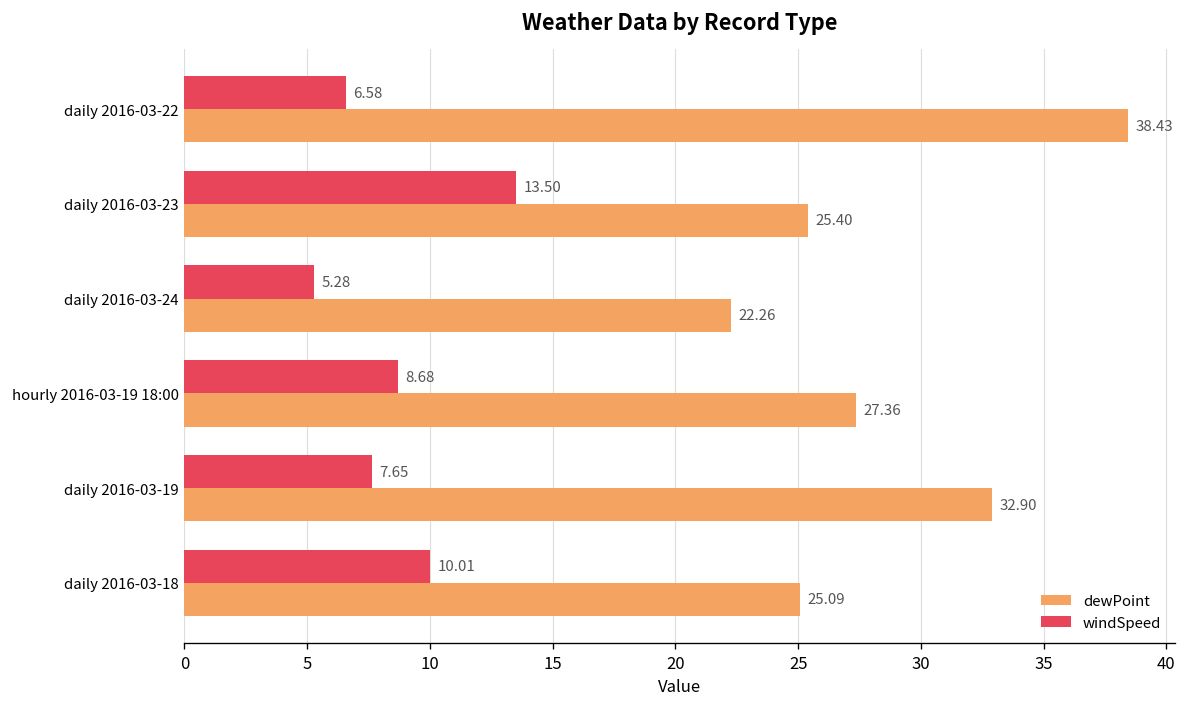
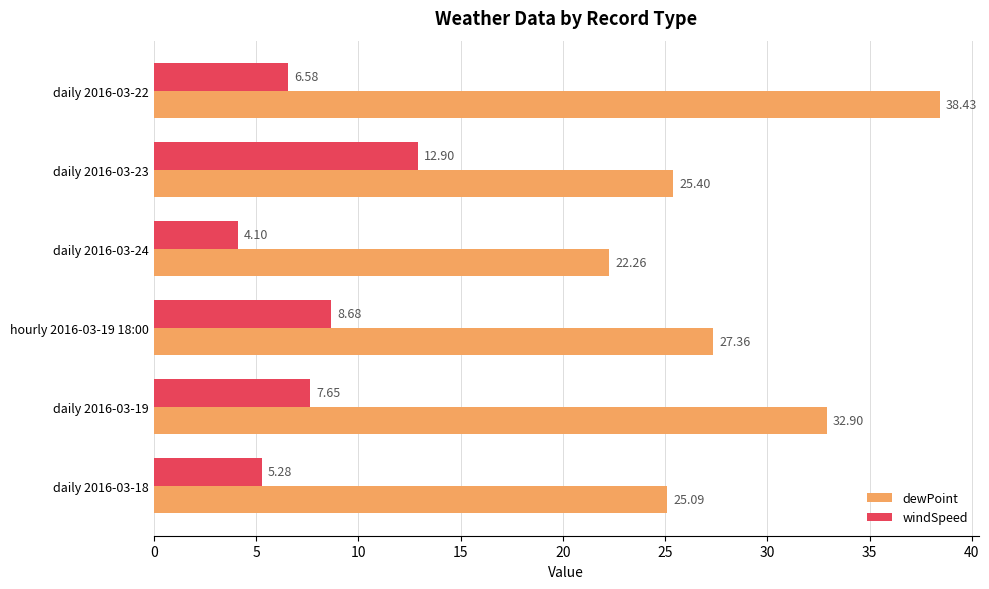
windSpeed, daily 2016-03-23: 13.50 -> 12.90
windSpeed, daily 2016-03-24: 5.28 -> 4.10
windSpeed, daily 2016-03-18: 10.01 -> 5.28
